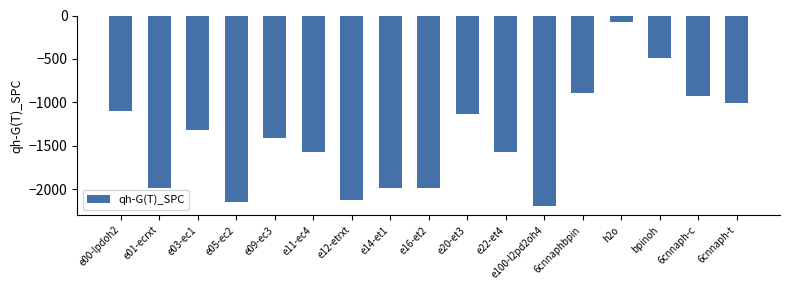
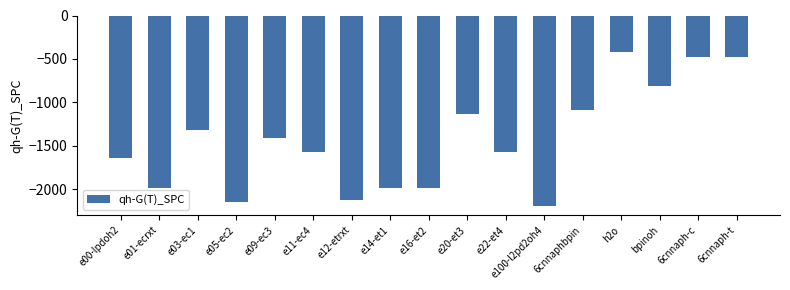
e00-lpdoh2: -1100 -> -1600
6cnnaphbpin: -900 -> -1100
h2o: -100 -> -400
bpinoh: -500 -> -800
6cnnaph-c: -900 -> -500
6cnnaph-t: -1000 -> -500
